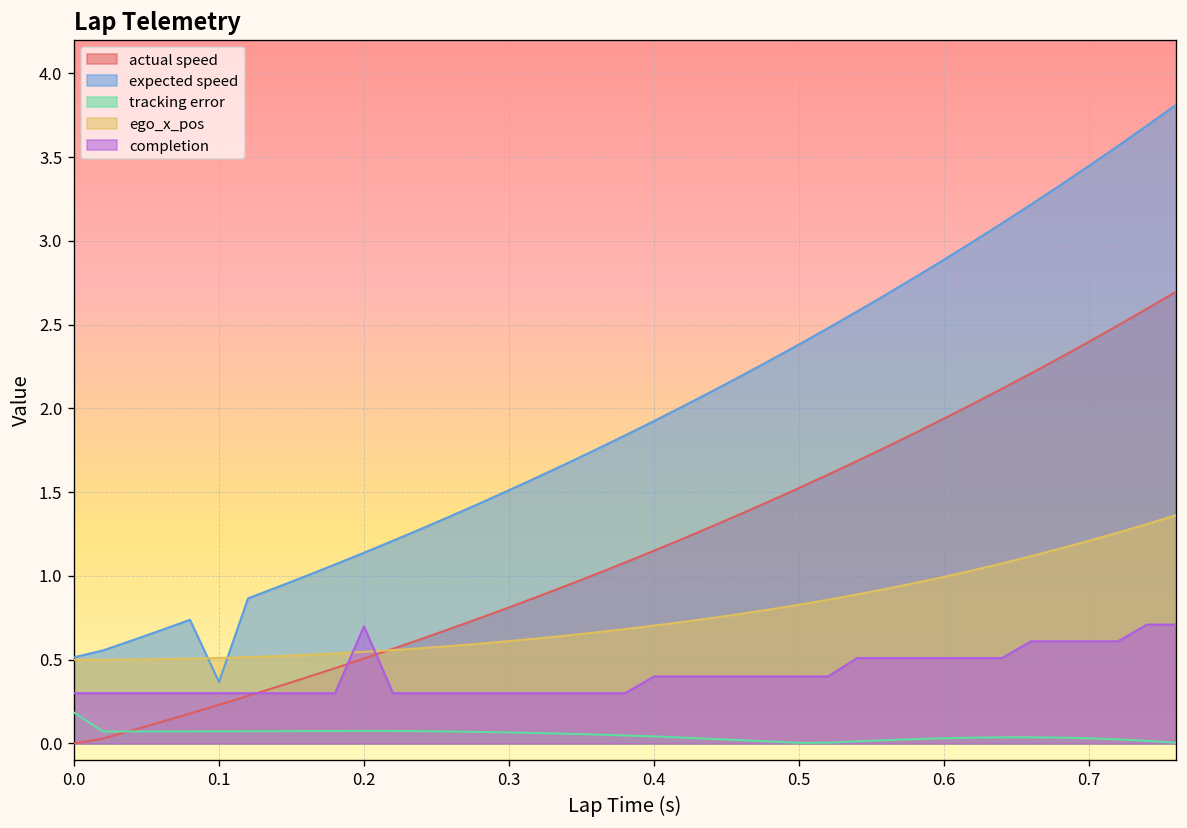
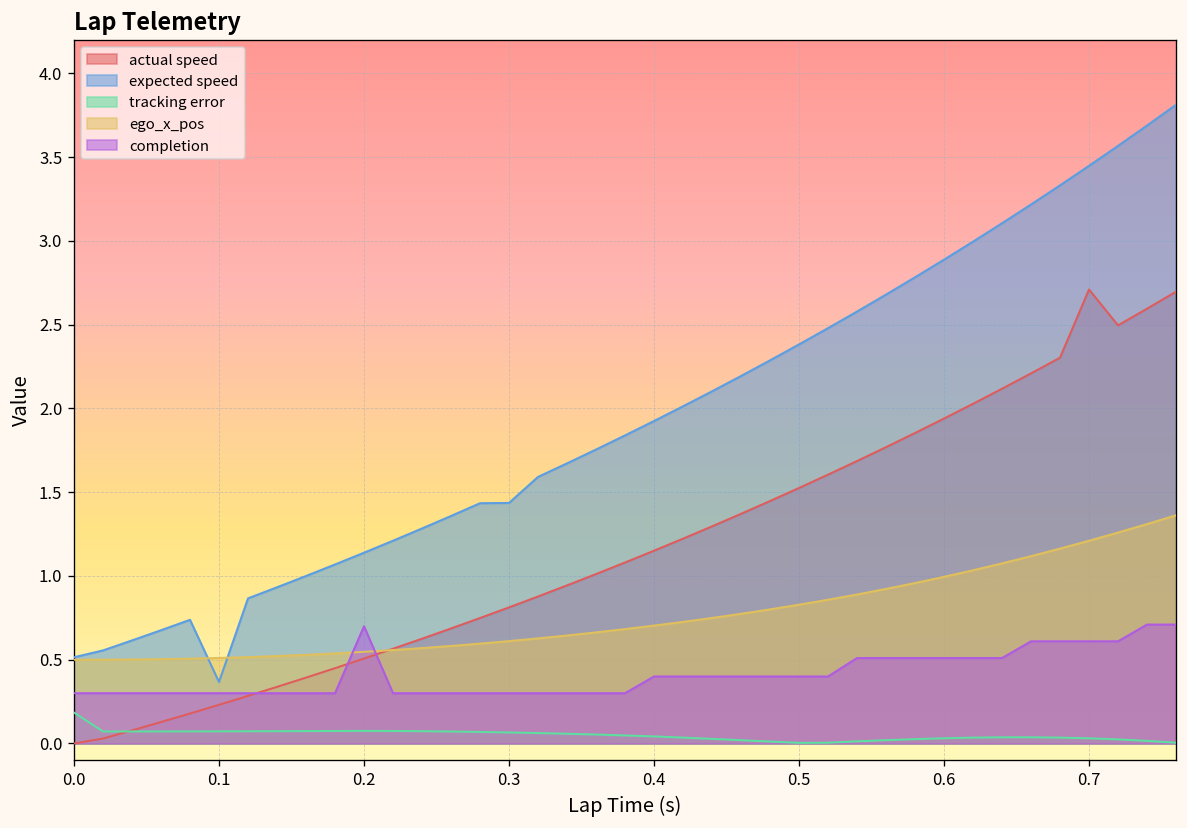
expected speed, 0.3: 1.51 -> 1.44
actual speed, 0.7: 2.40 -> 2.71
